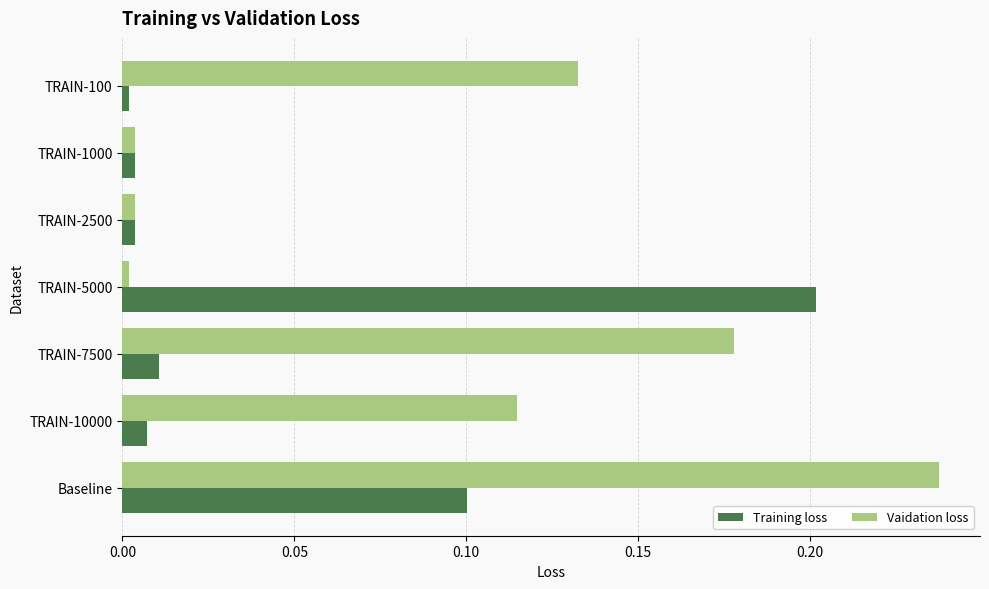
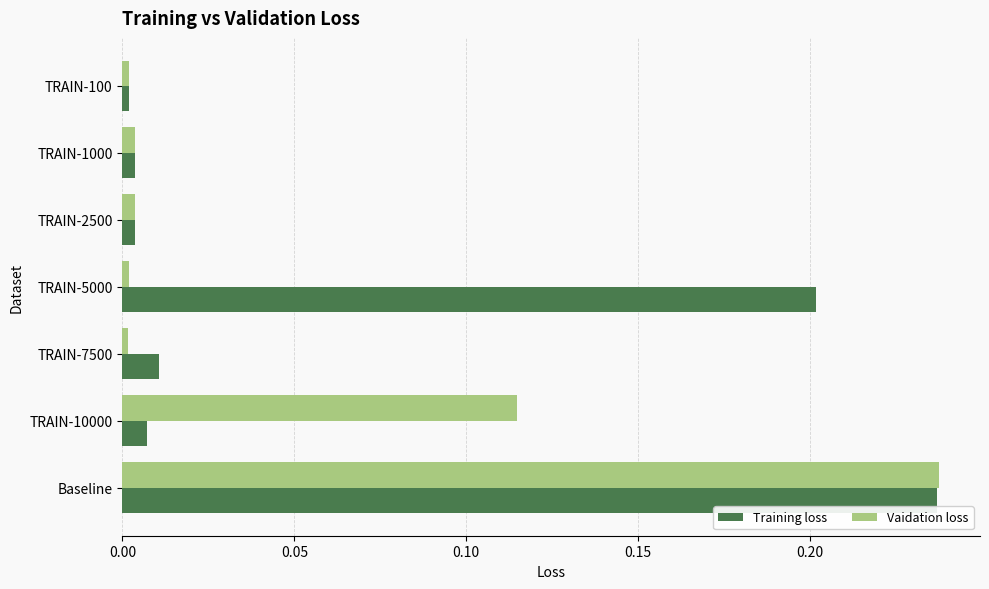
Vaidation loss, TRAIN-100: 0.132 -> 0.002
Vaidation loss, TRAIN-7500: 0.178 -> 0.002
Training loss, Baseline: 0.100 -> 0.237
